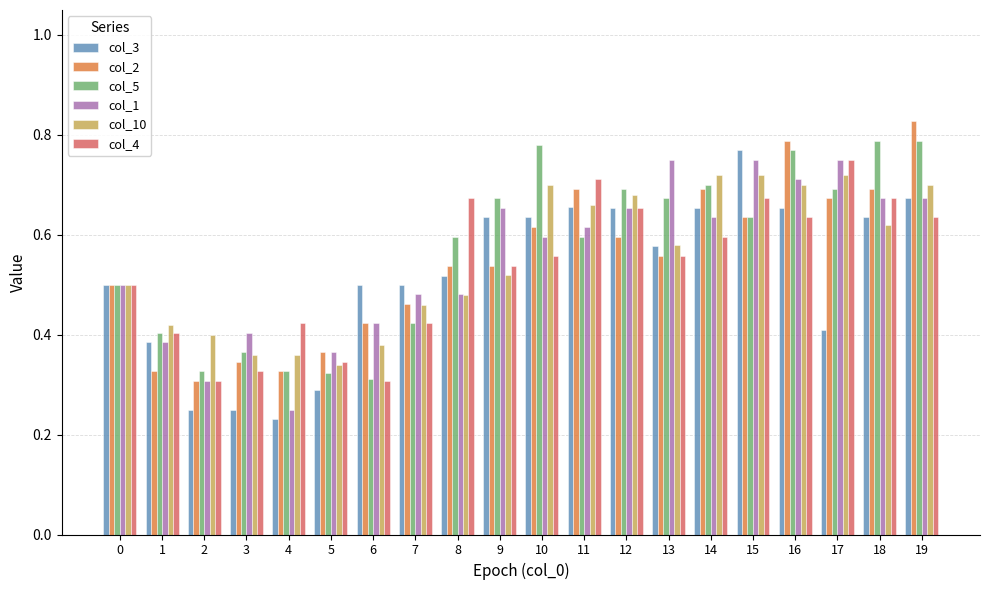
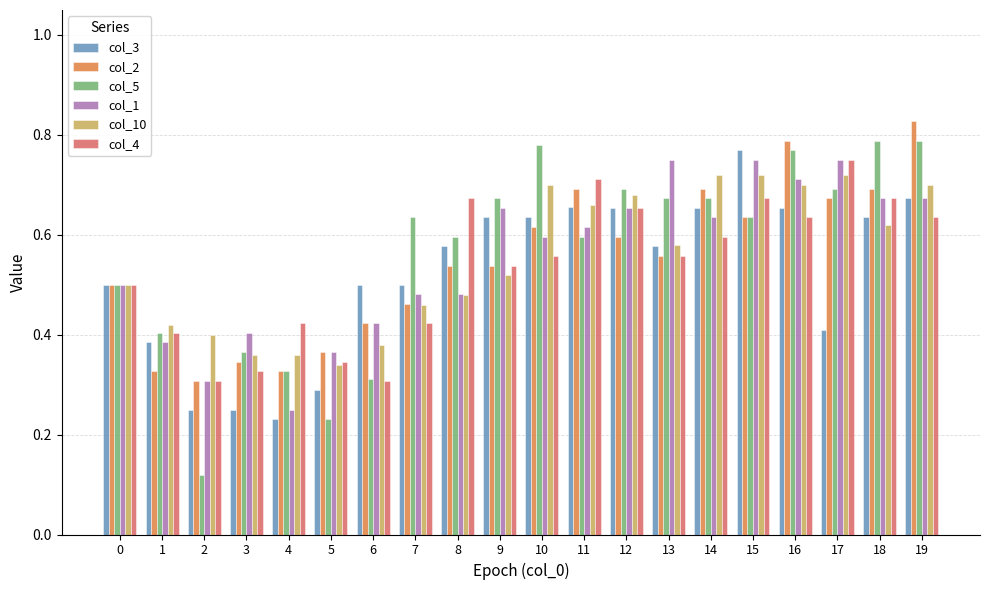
col_5, 2: 0.33 -> 0.12
col_5, 5: 0.32 -> 0.23
col_5, 7: 0.42 -> 0.64
col_3, 8: 0.52 -> 0.58
col_5, 14: 0.70 -> 0.67
